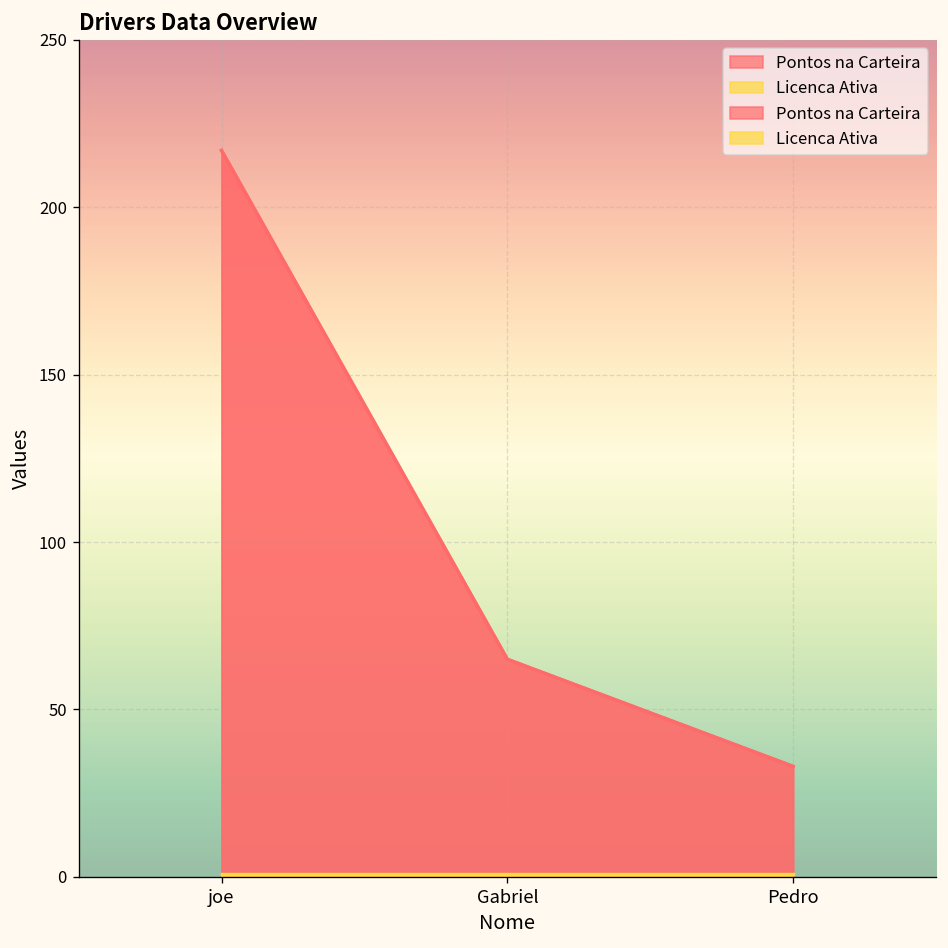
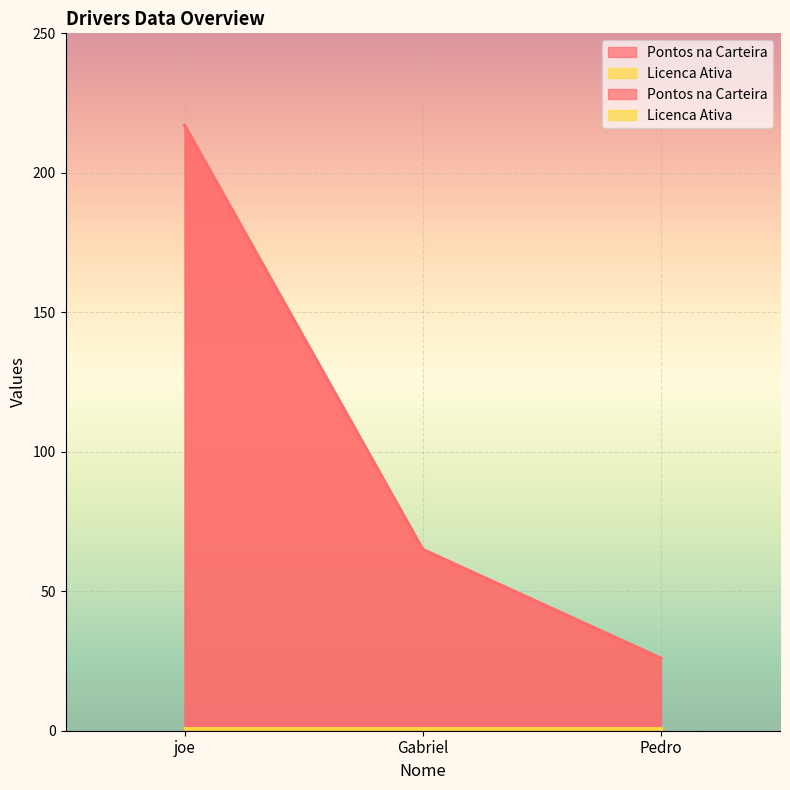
Pontos na Carteira, Pedro: 33 -> 26
